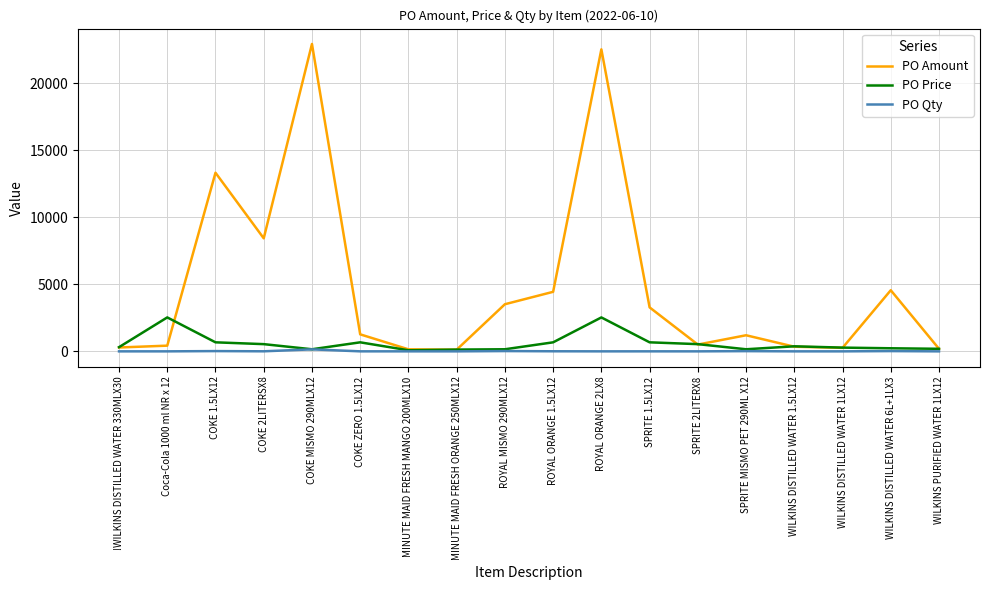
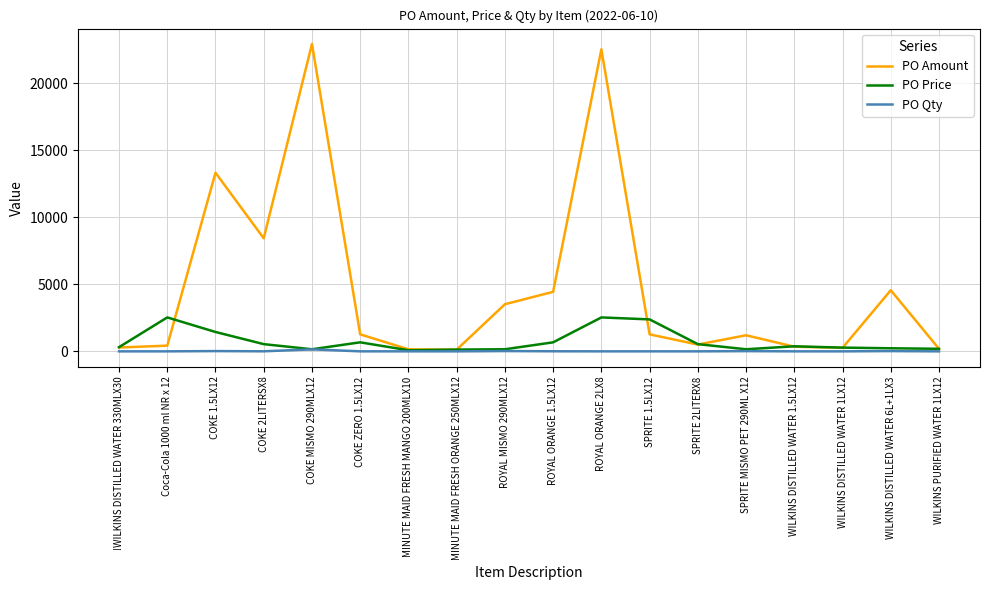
PO Price, COKE 1.5LX12: 700 -> 1400
PO Amount, SPRITE 1.5LX12: 3300 -> 1300
PO Price, SPRITE 1.5LX12: 700 -> 2400
